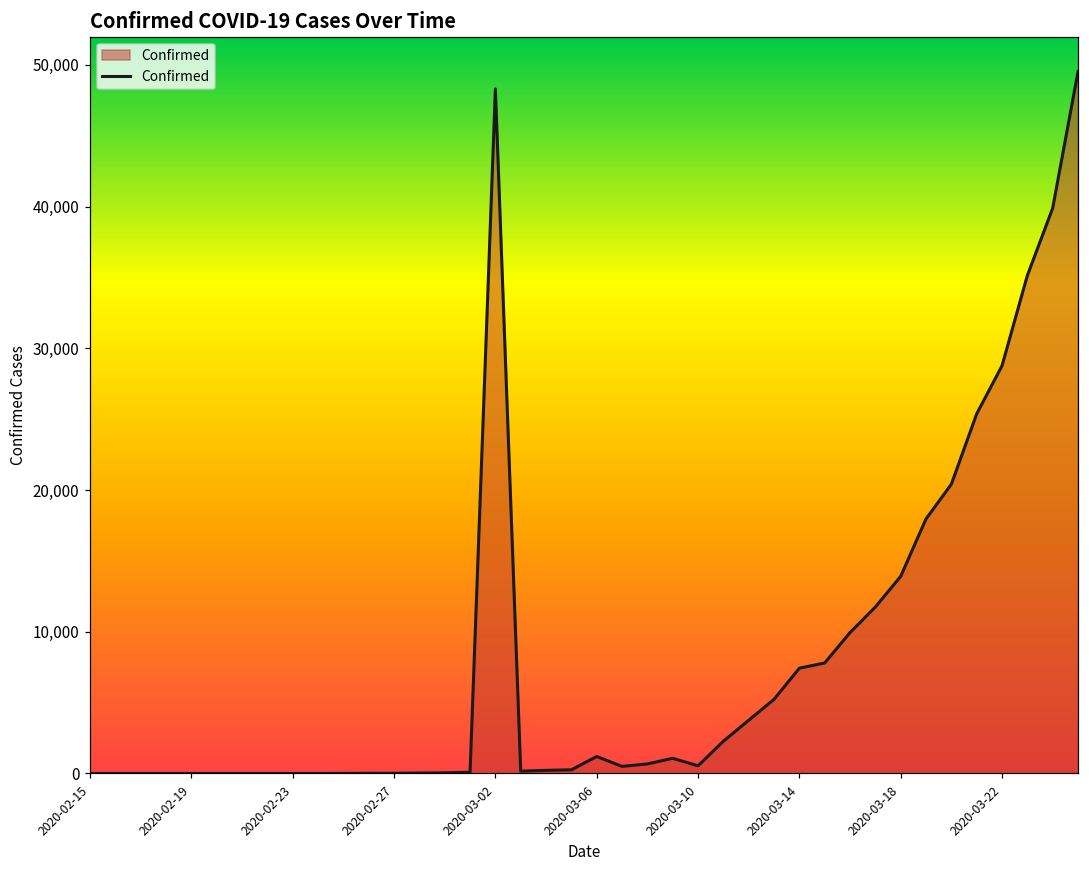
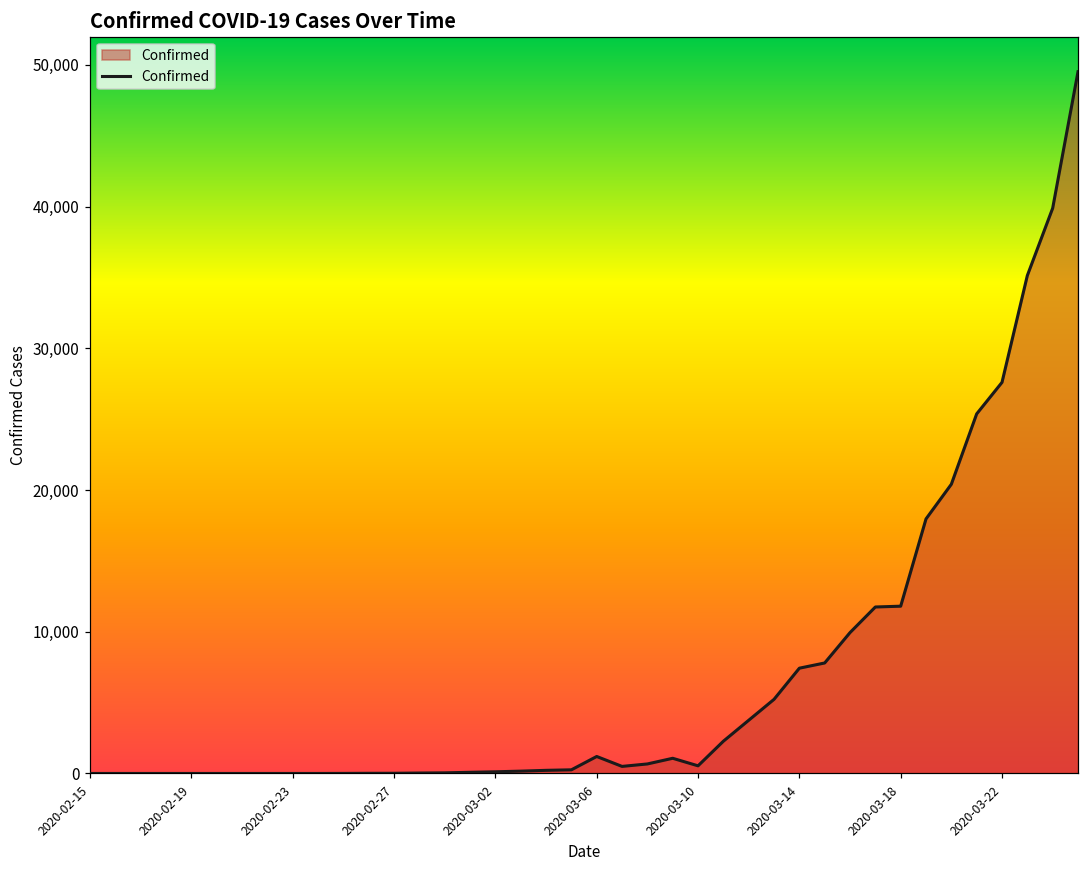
2020-03-02: 48,300 -> 100
2020-03-18: 13,900 -> 11,800
2020-03-22: 28,800 -> 27,600
